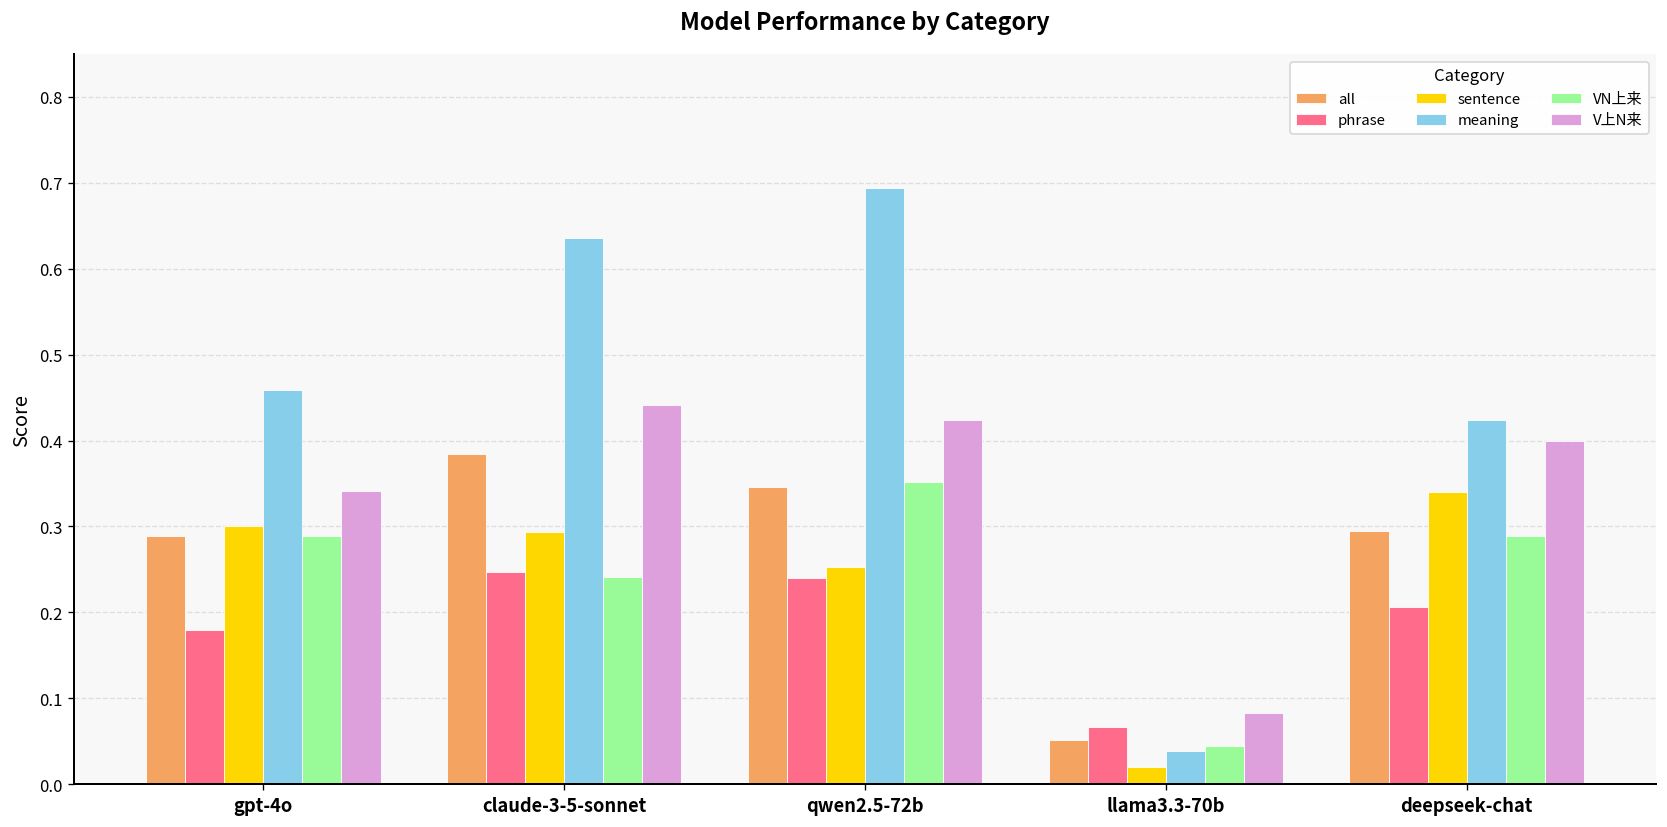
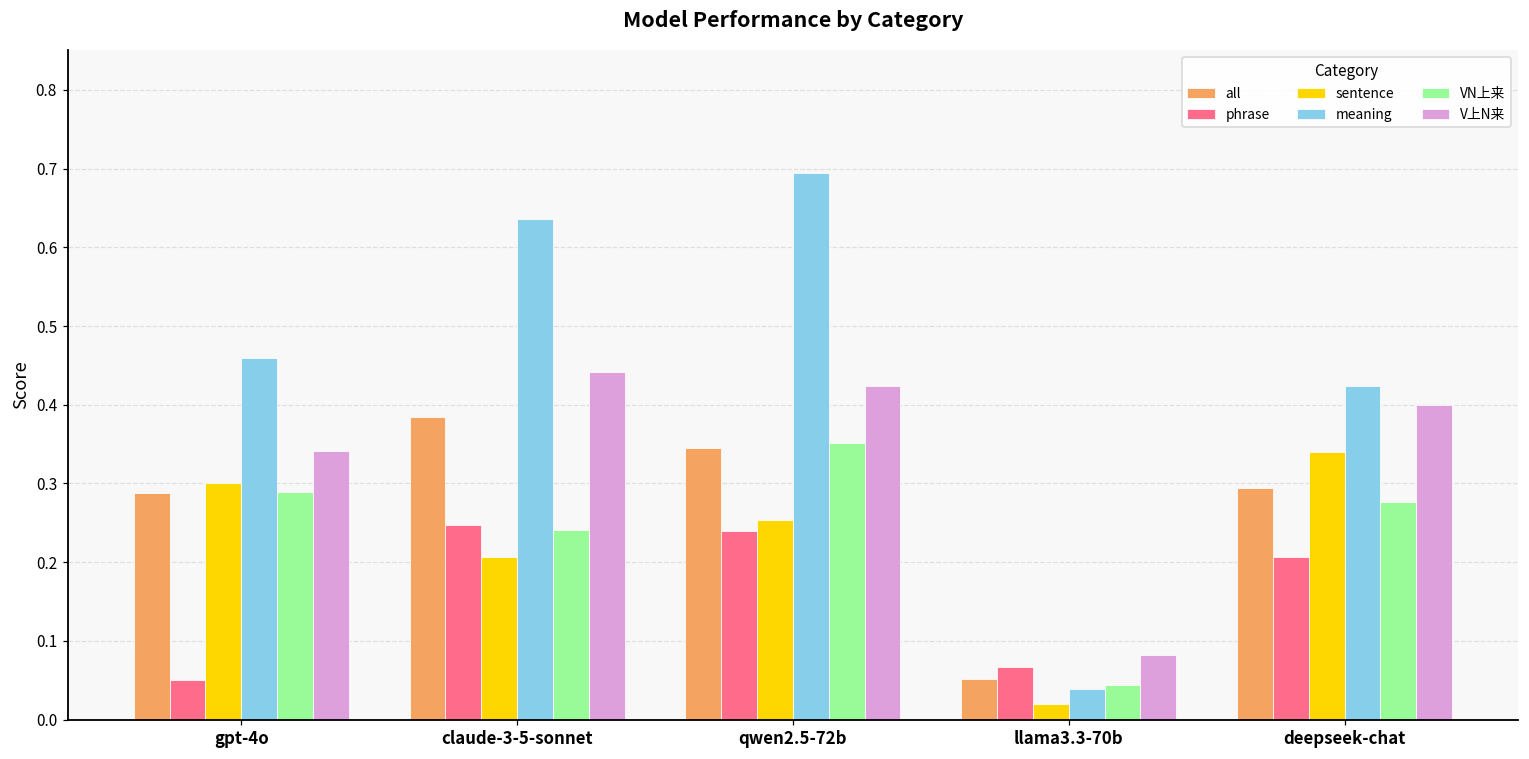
phrase, gpt-4o: 0.18 -> 0.05
sentence, claude-3-5-sonnet: 0.29 -> 0.21
VN上来, deepseek-chat: 0.29 -> 0.28
